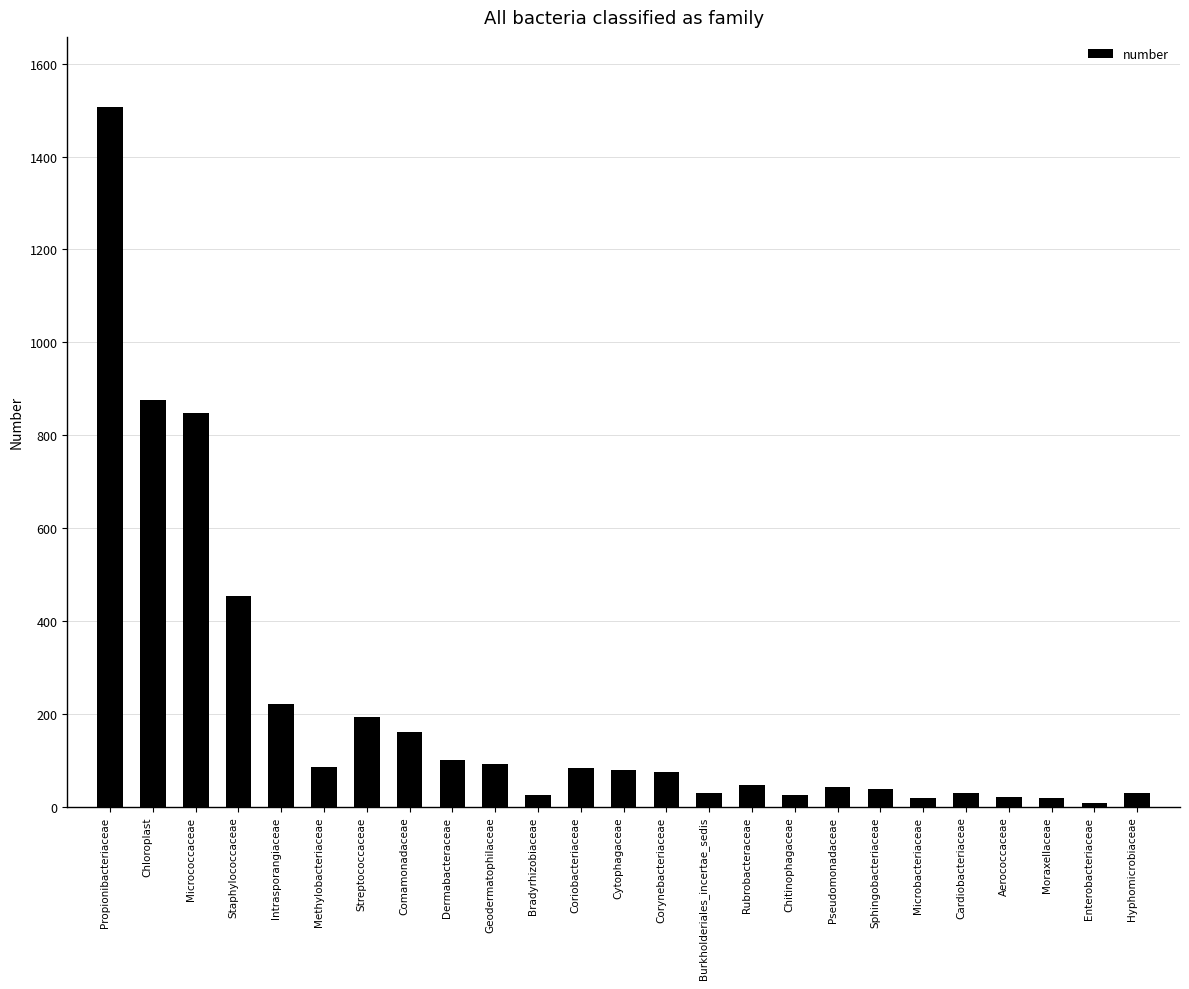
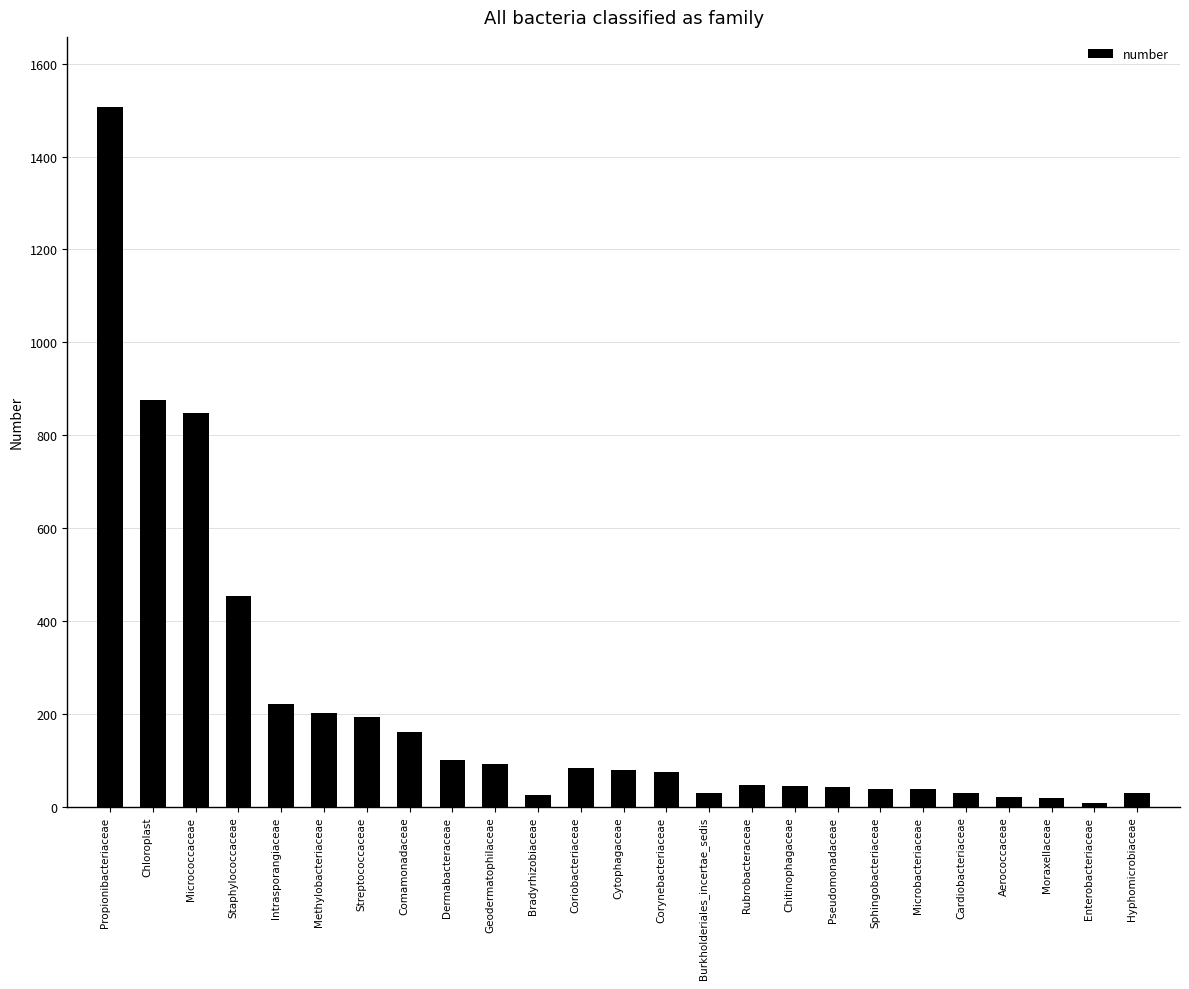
Methylobacteriaceae: 90 -> 200
Chitinophagaceae: 30 -> 50
Microbacteriaceae: 20 -> 40
